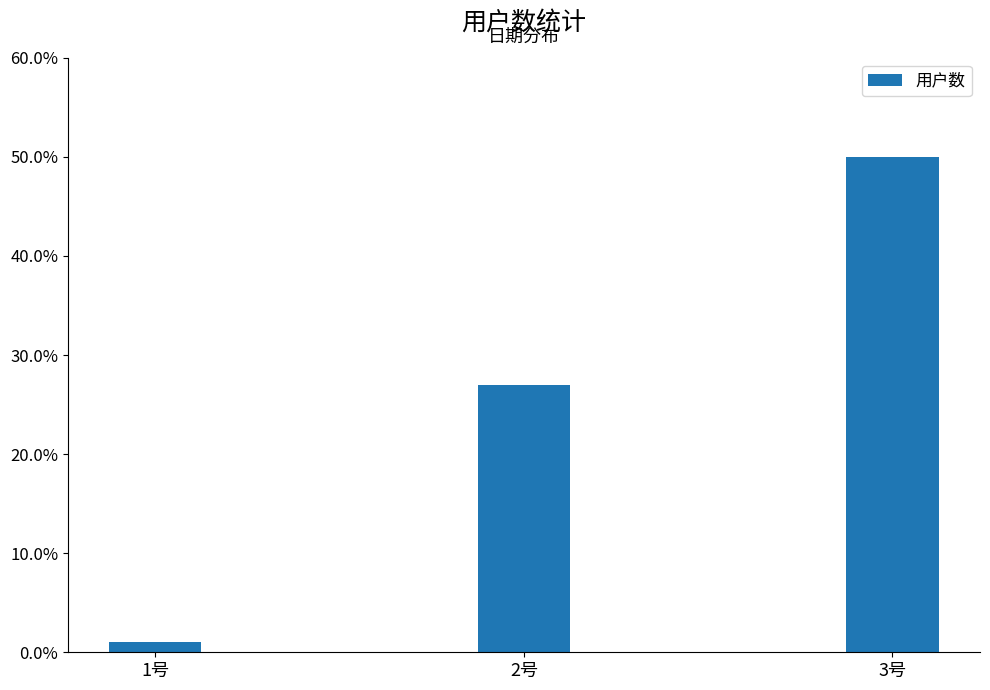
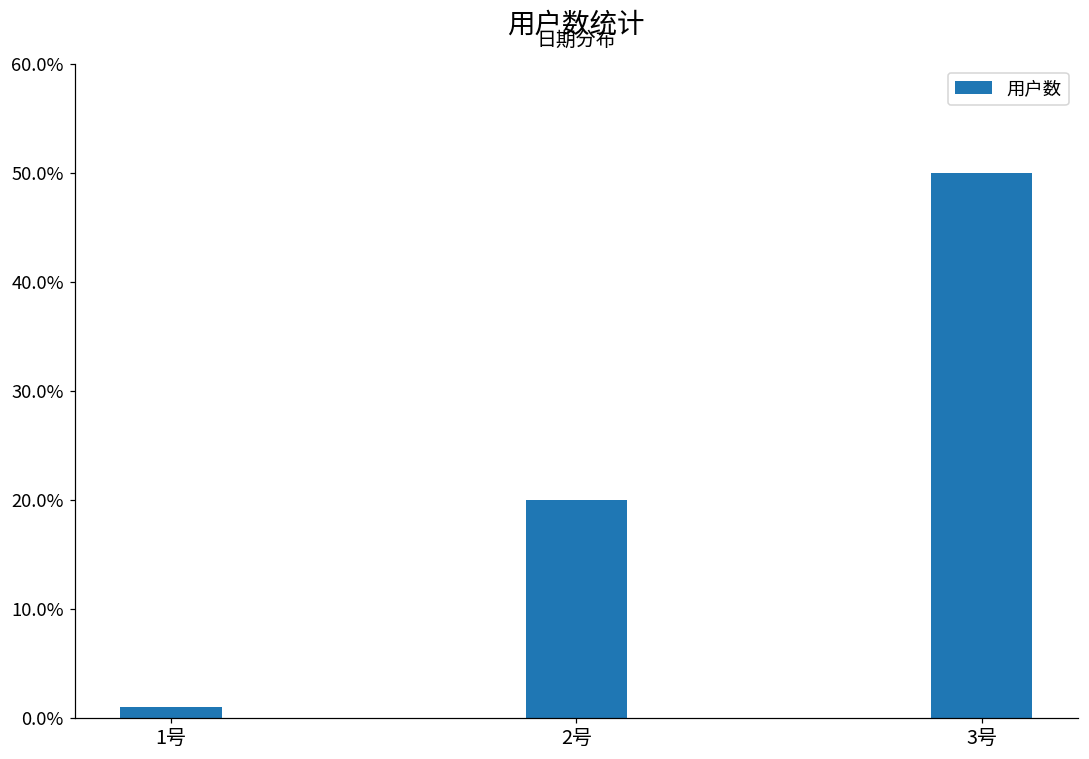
2号: 27% -> 20%
